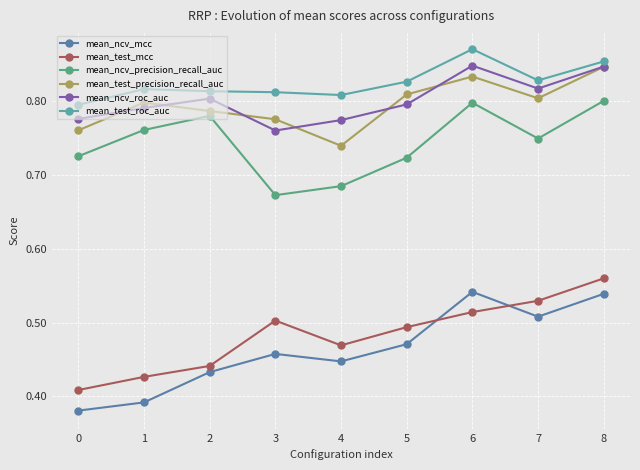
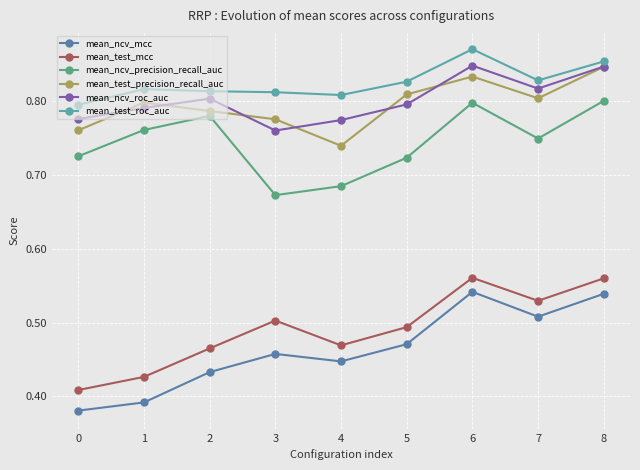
mean_test_mcc, 2: 0.44 -> 0.47
mean_test_mcc, 6: 0.51 -> 0.56
